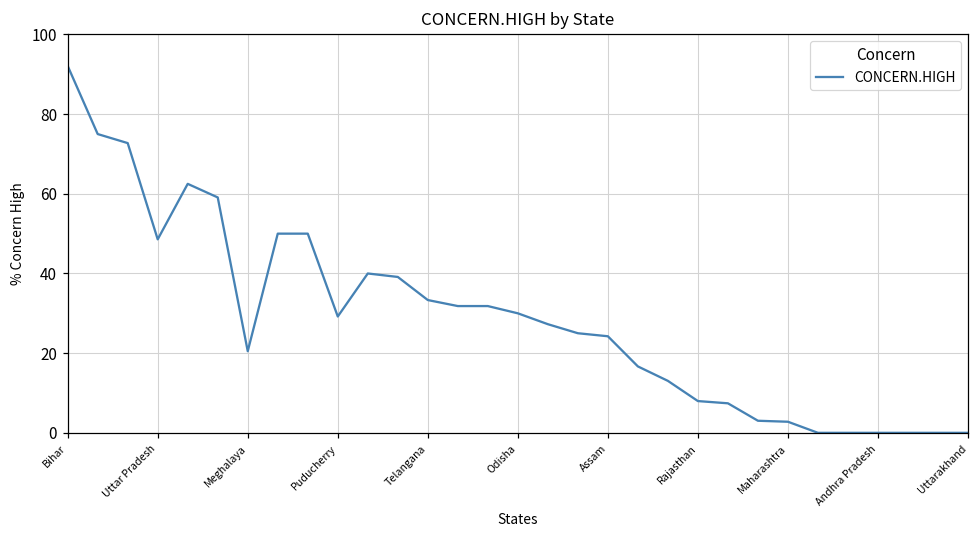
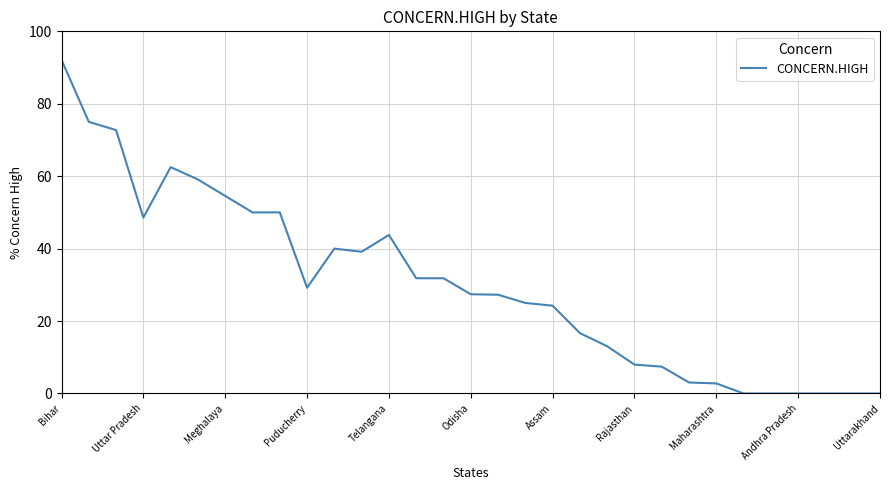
Meghalaya: 20 -> 55
Telangana: 33 -> 44
Odisha: 30 -> 27
